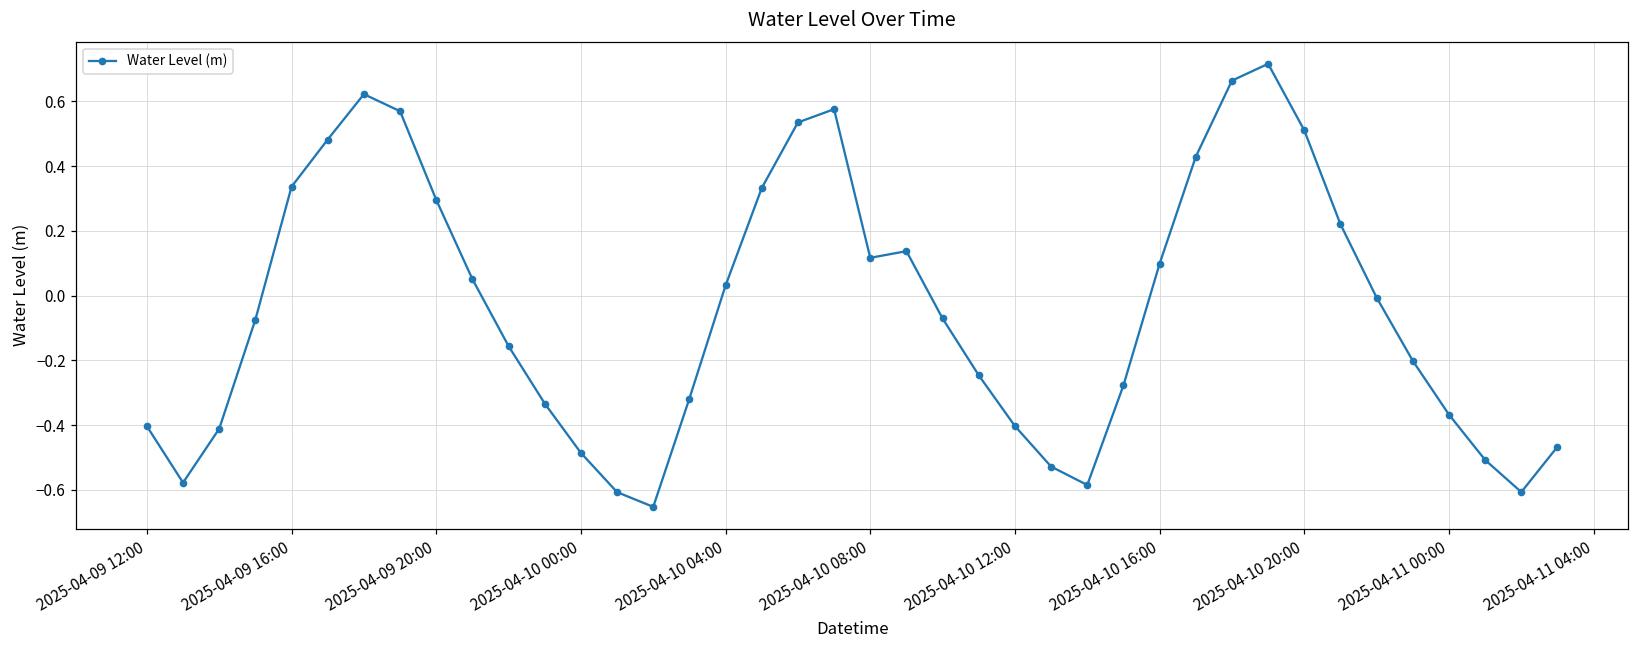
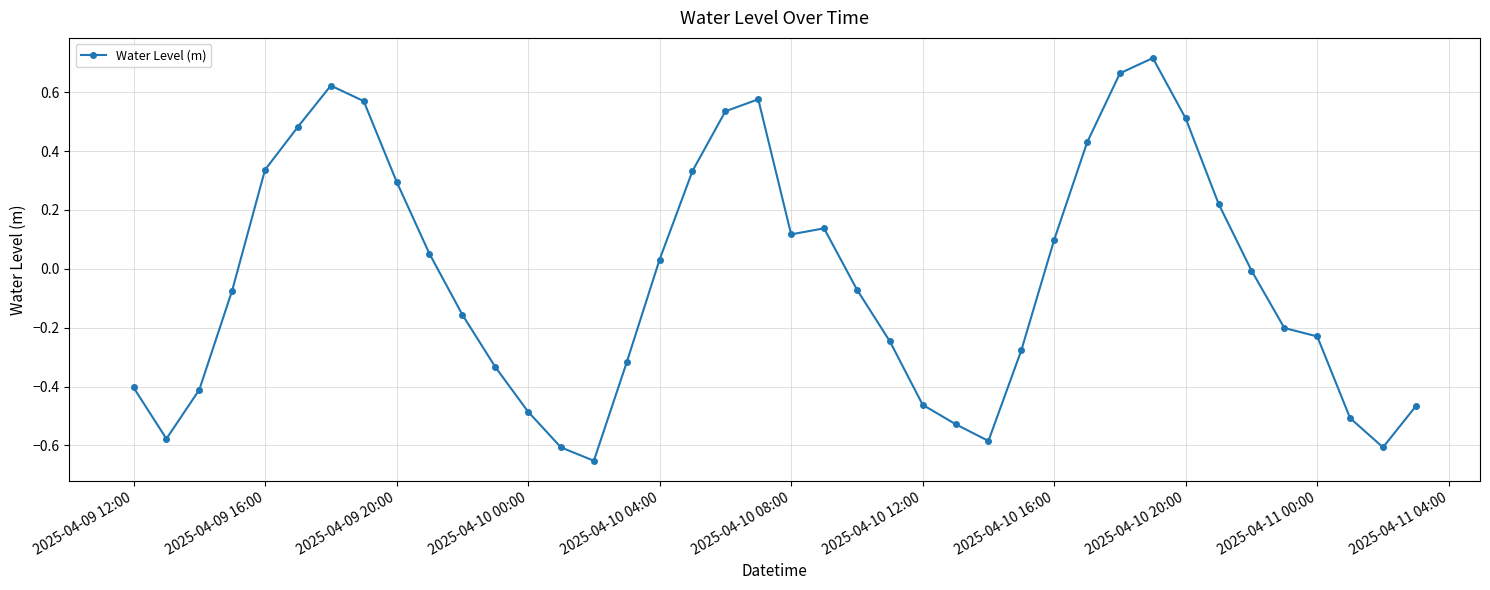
2025-04-10 12:00: -0.40 -> -0.46
2025-04-11 00:00: -0.37 -> -0.23
